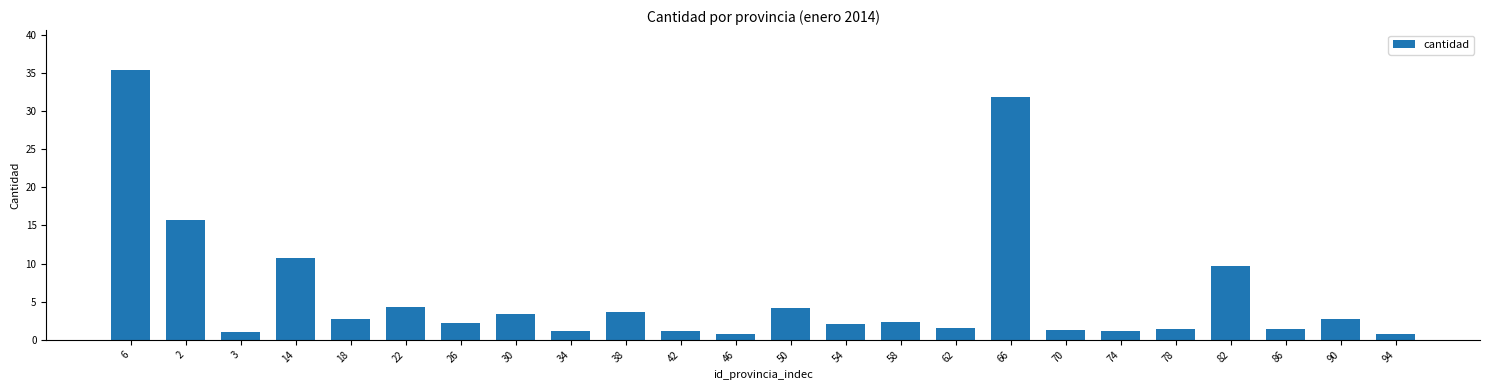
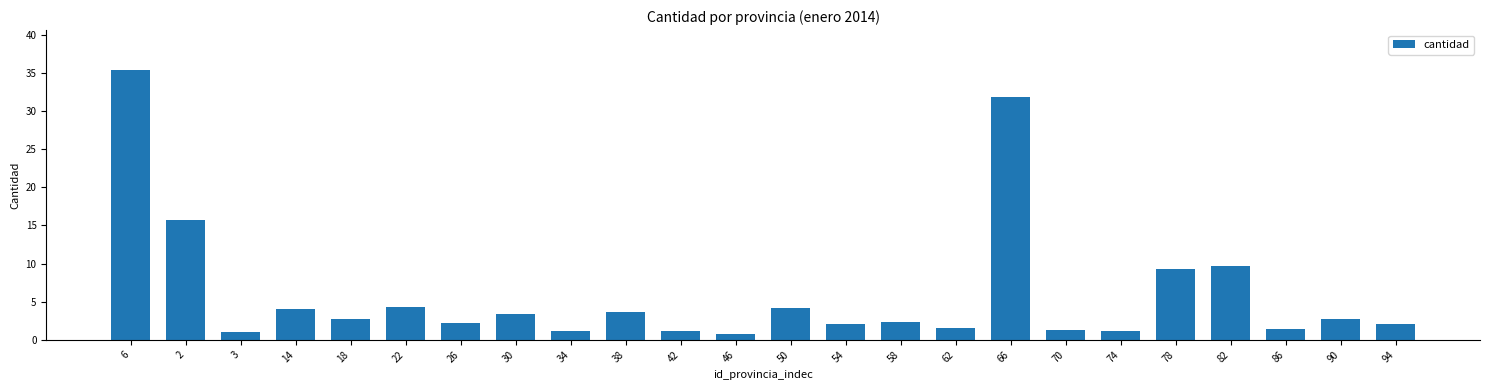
14: 11 -> 4
78: 1 -> 9
94: 1 -> 2
